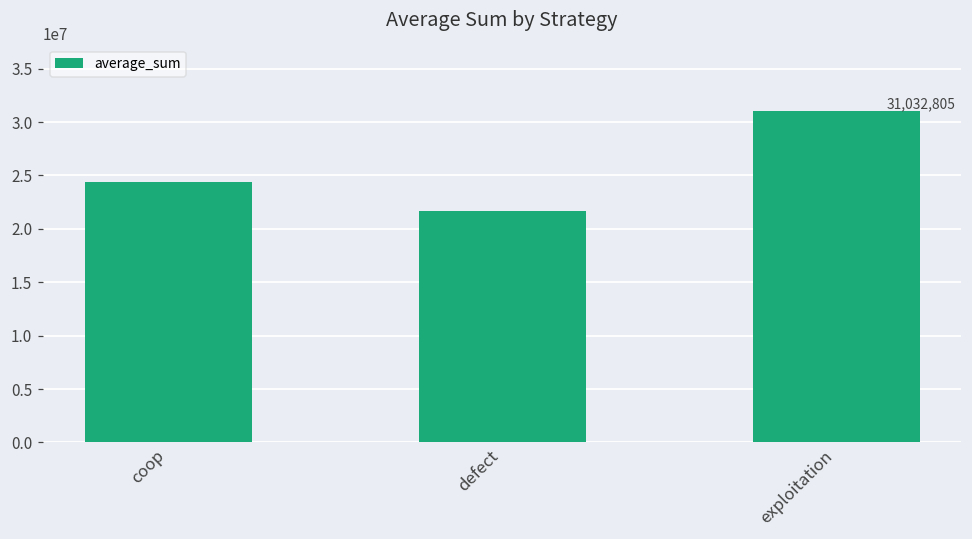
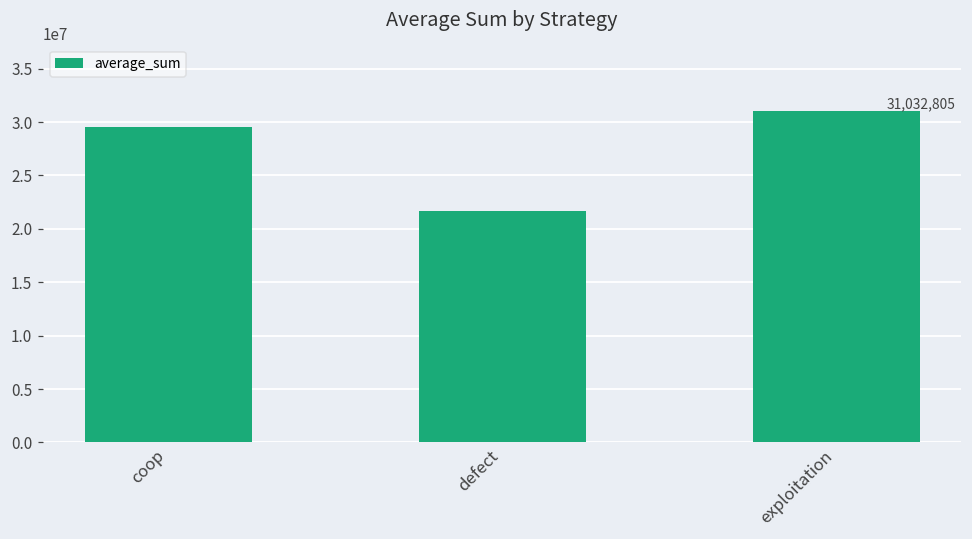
coop: 24000000 -> 30000000
